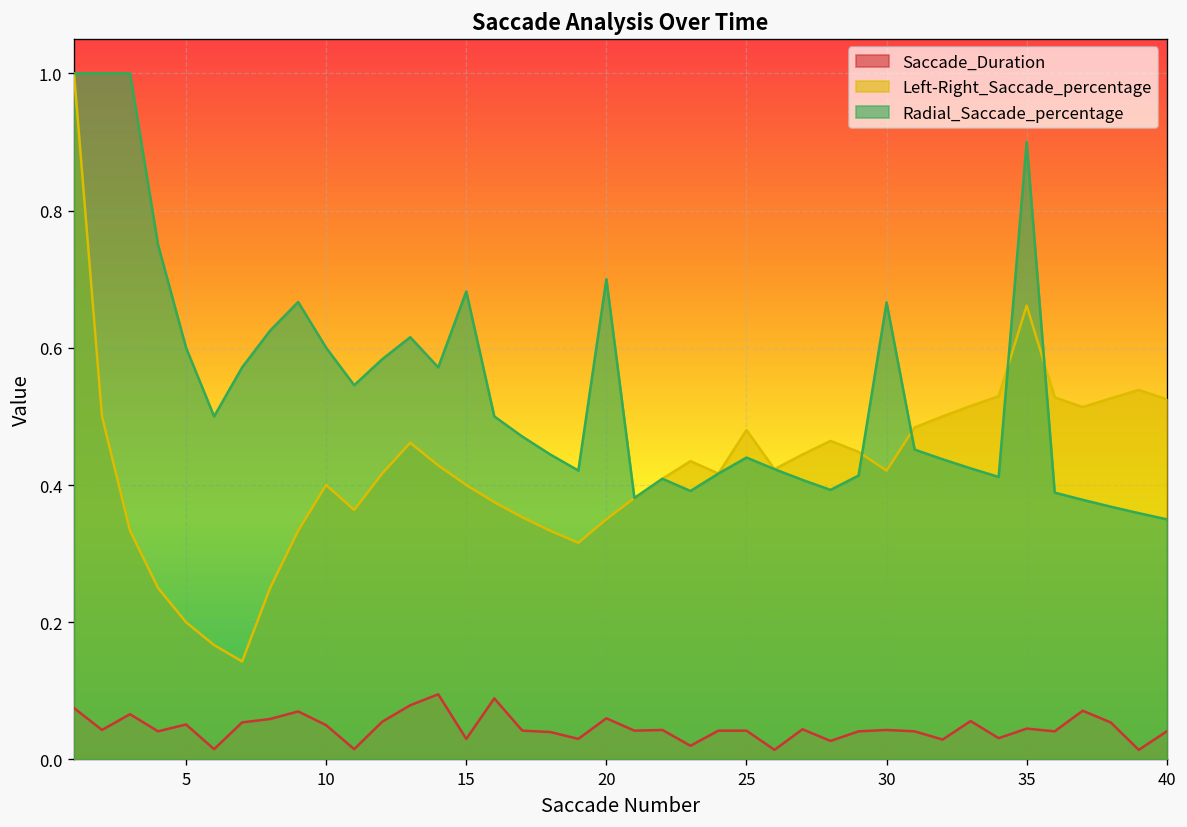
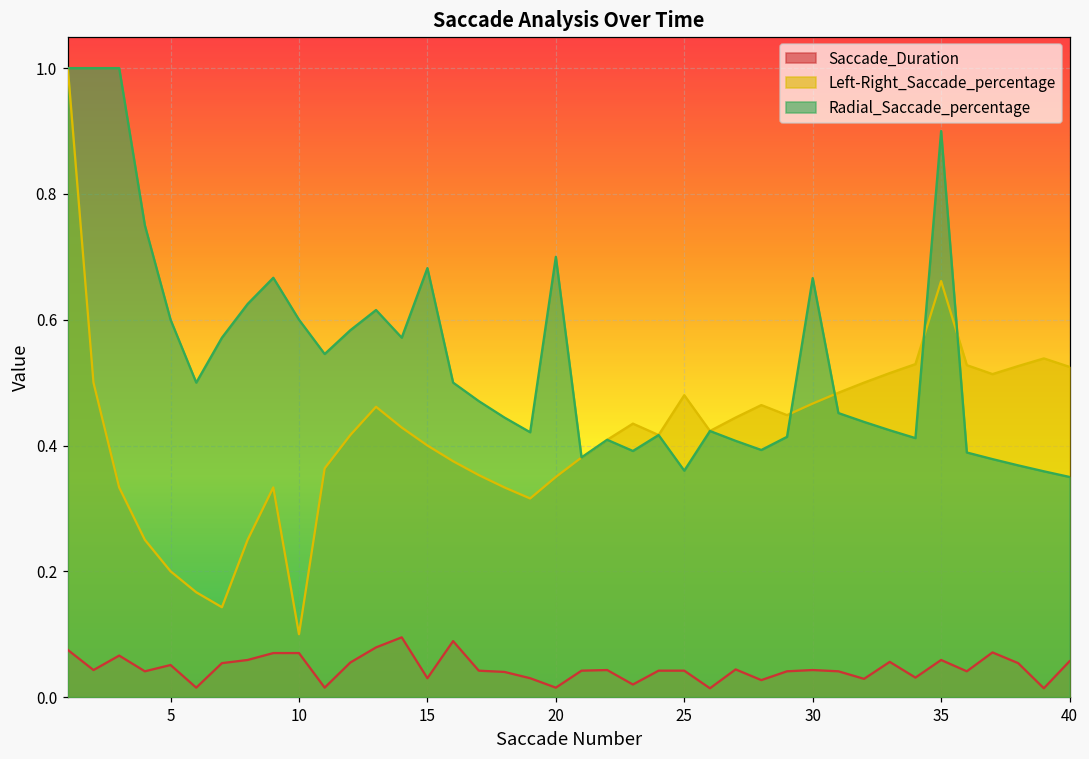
Saccade_Duration, 10: 0.05 -> 0.07
Left-Right_Saccade_percentage, 10: 0.4 -> 0.1
Saccade_Duration, 20: 0.06 -> 0.02
Radial_Saccade_percentage, 25: 0.44 -> 0.36
Left-Right_Saccade_percentage, 30: 0.42 -> 0.47
Saccade_Duration, 35: 0.05 -> 0.06
Saccade_Duration, 40: 0.04 -> 0.06
